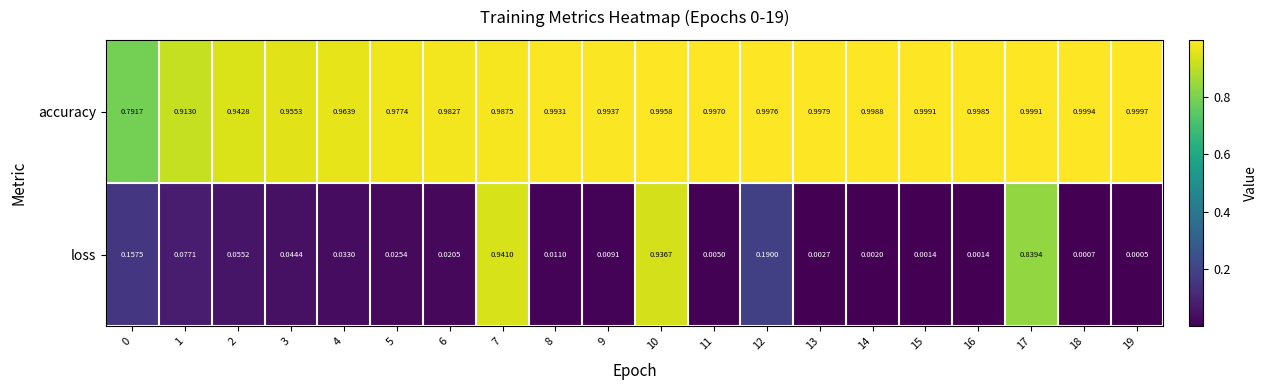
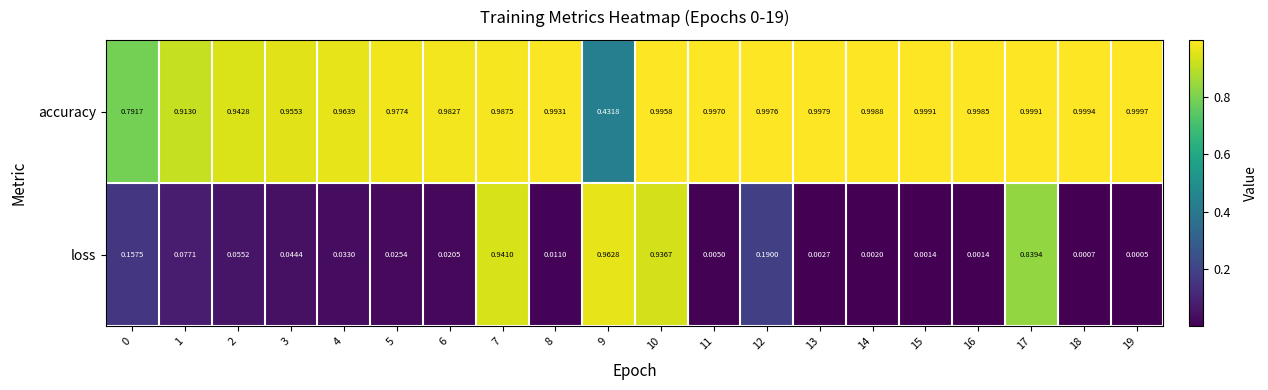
accuracy, 9: 0.9937 -> 0.4318
loss, 9: 0.0091 -> 0.9628
